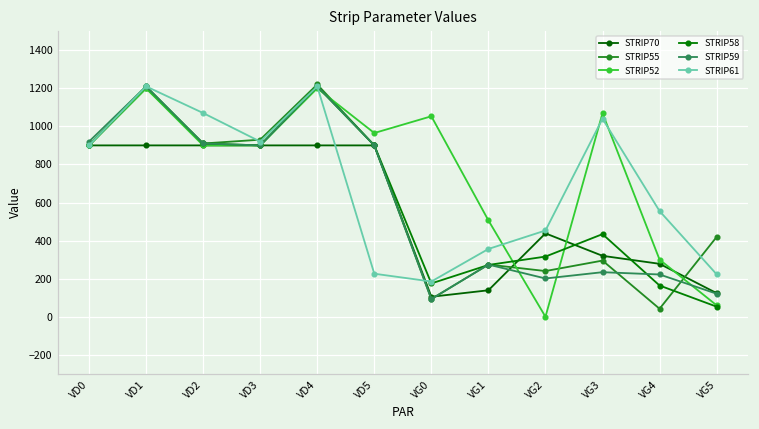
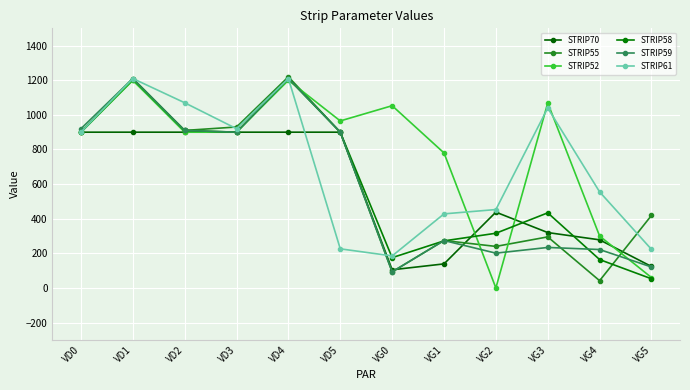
STRIP52, VG1: 510 -> 780
STRIP61, VG1: 360 -> 430
